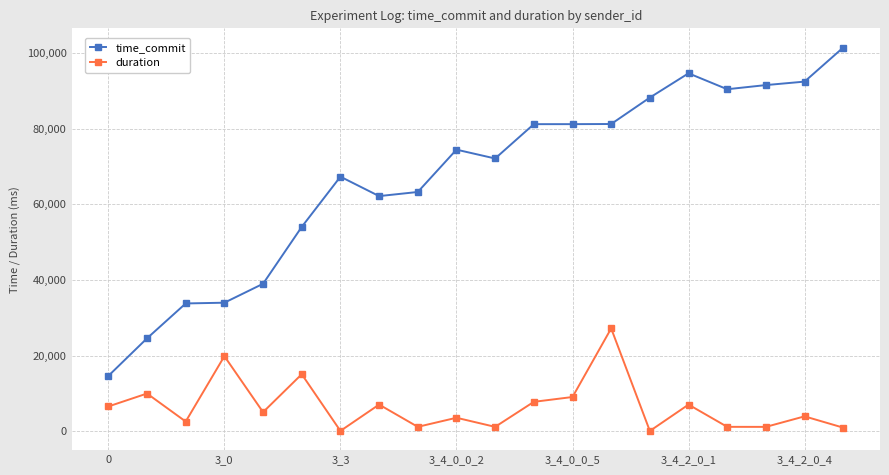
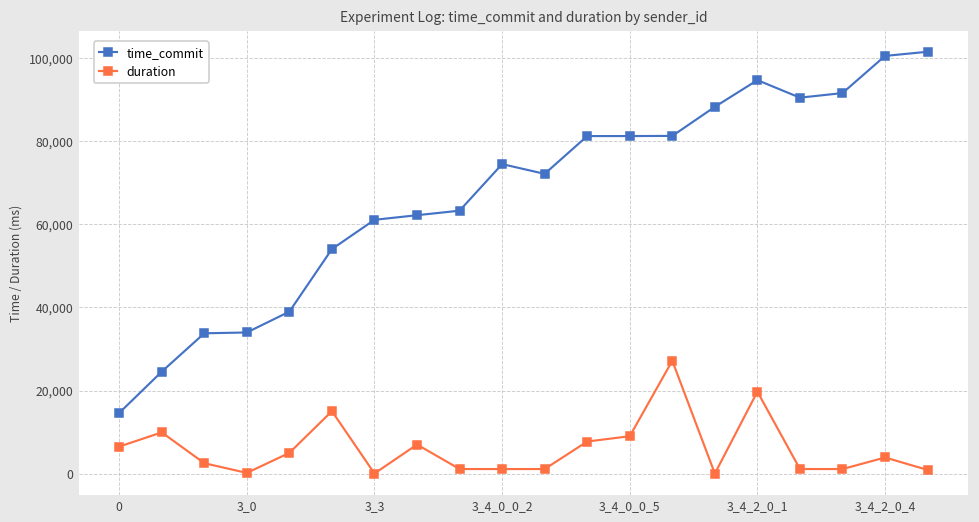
duration, 3_0: 20,000 -> 0
time_commit, 3_3: 67,000 -> 61,000
duration, 3_4_0_0_2: 4,000 -> 1,000
duration, 3_4_2_0_1: 7,000 -> 20,000
time_commit, 3_4_2_0_4: 93,000 -> 101,000
